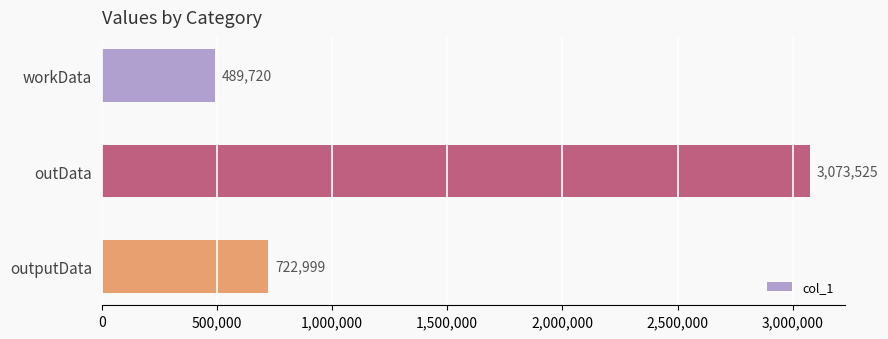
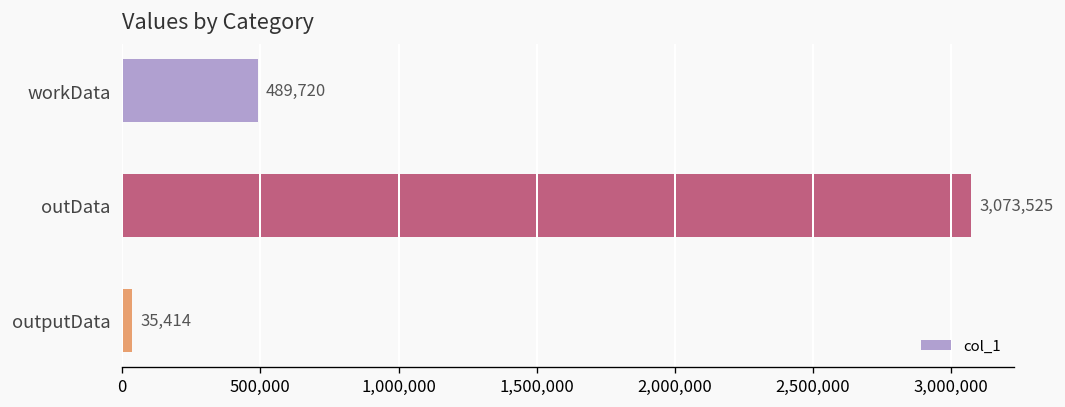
outputData: 722,999 -> 35,414
